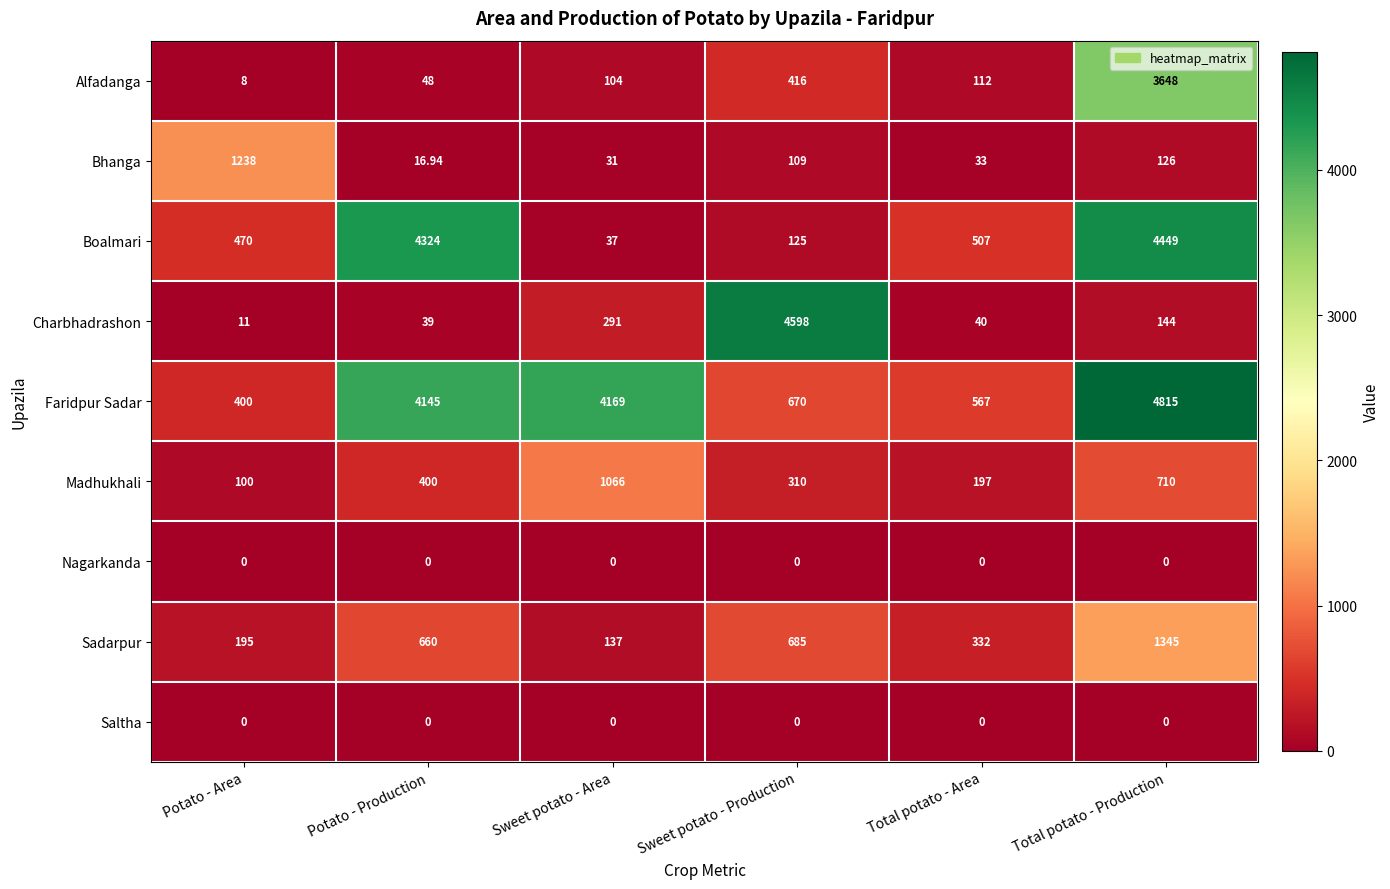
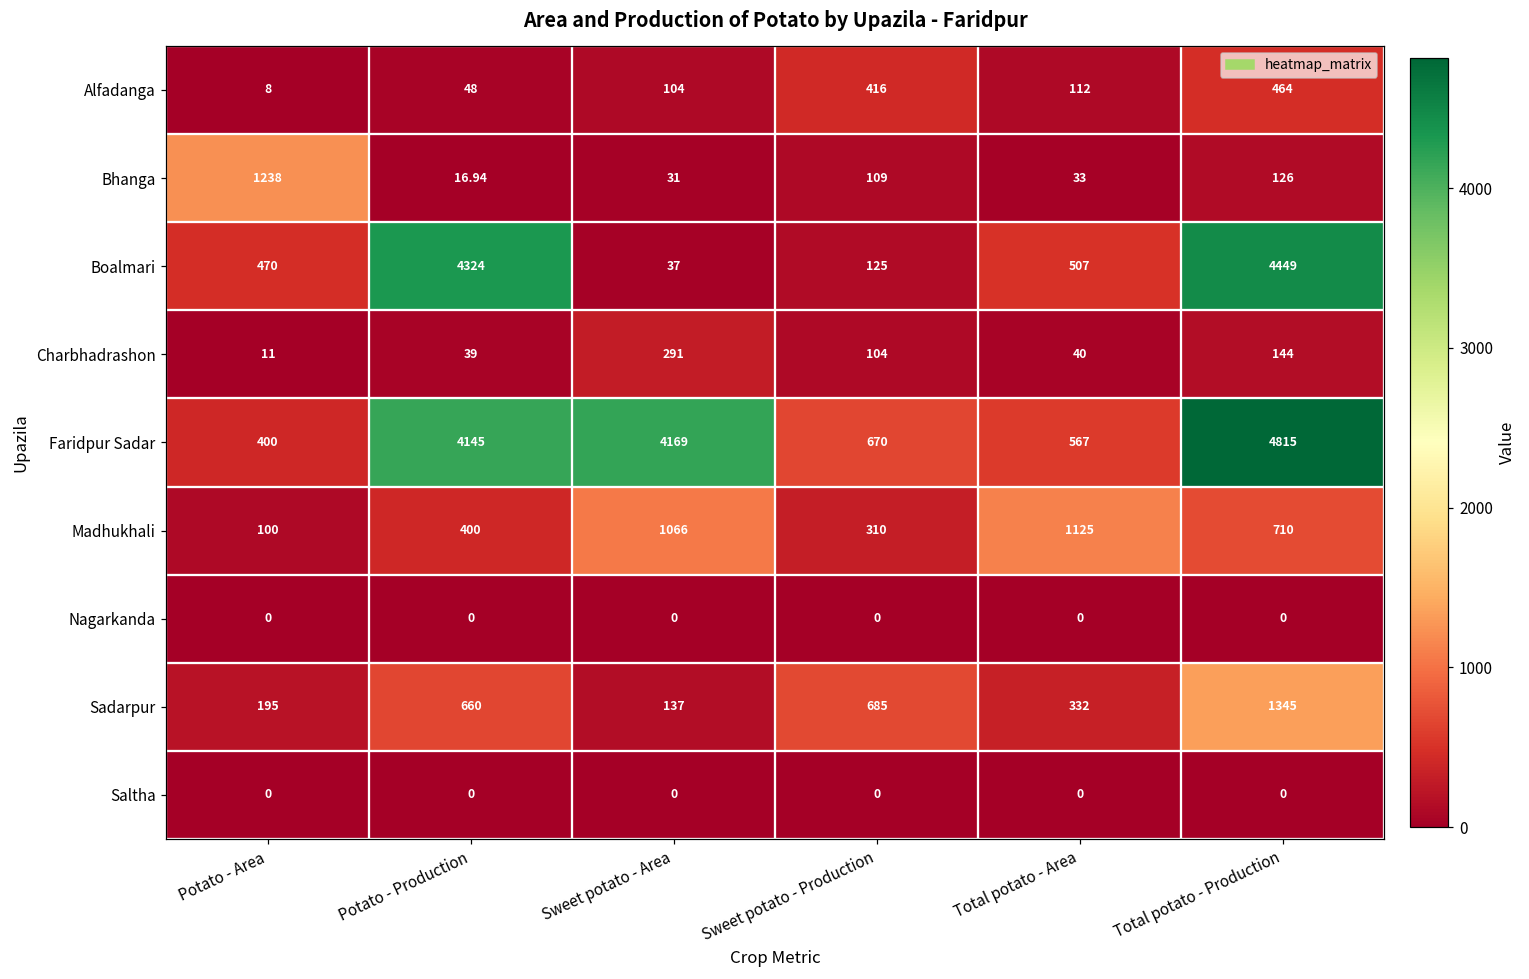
Alfadanga, Total potato - Production: 3648 -> 464
Charbhadrashon, Sweet potato - Production: 4598 -> 104
Madhukhali, Total potato - Area: 197 -> 1125
